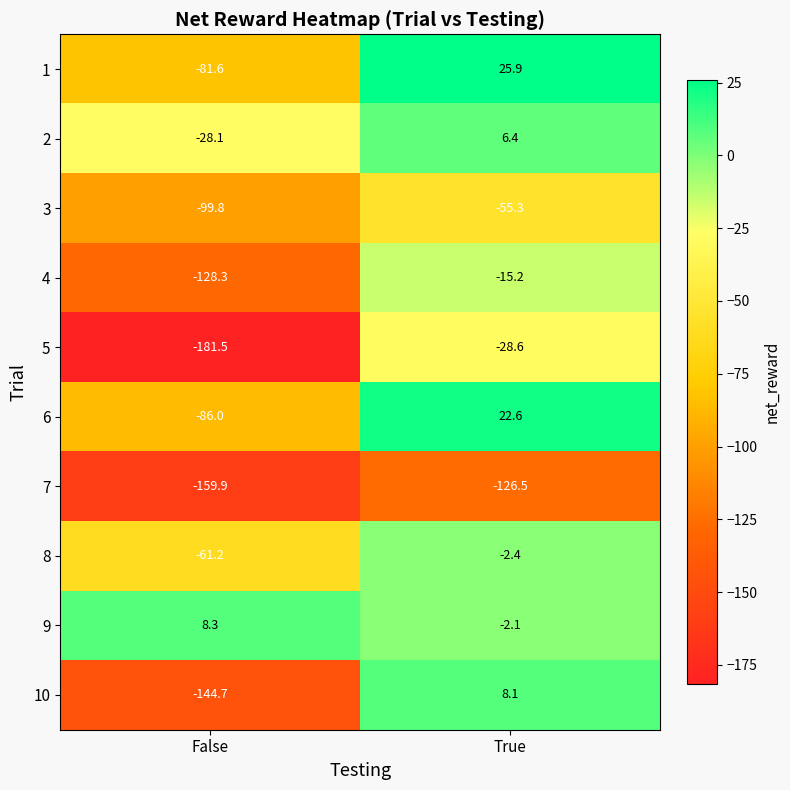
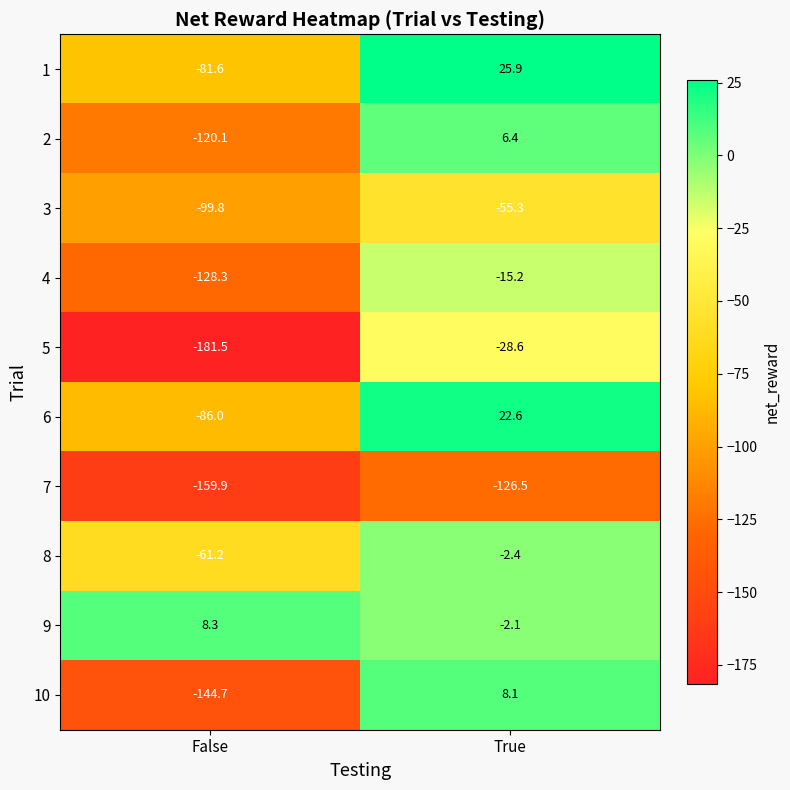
2, False: -28.1 -> -120.1
